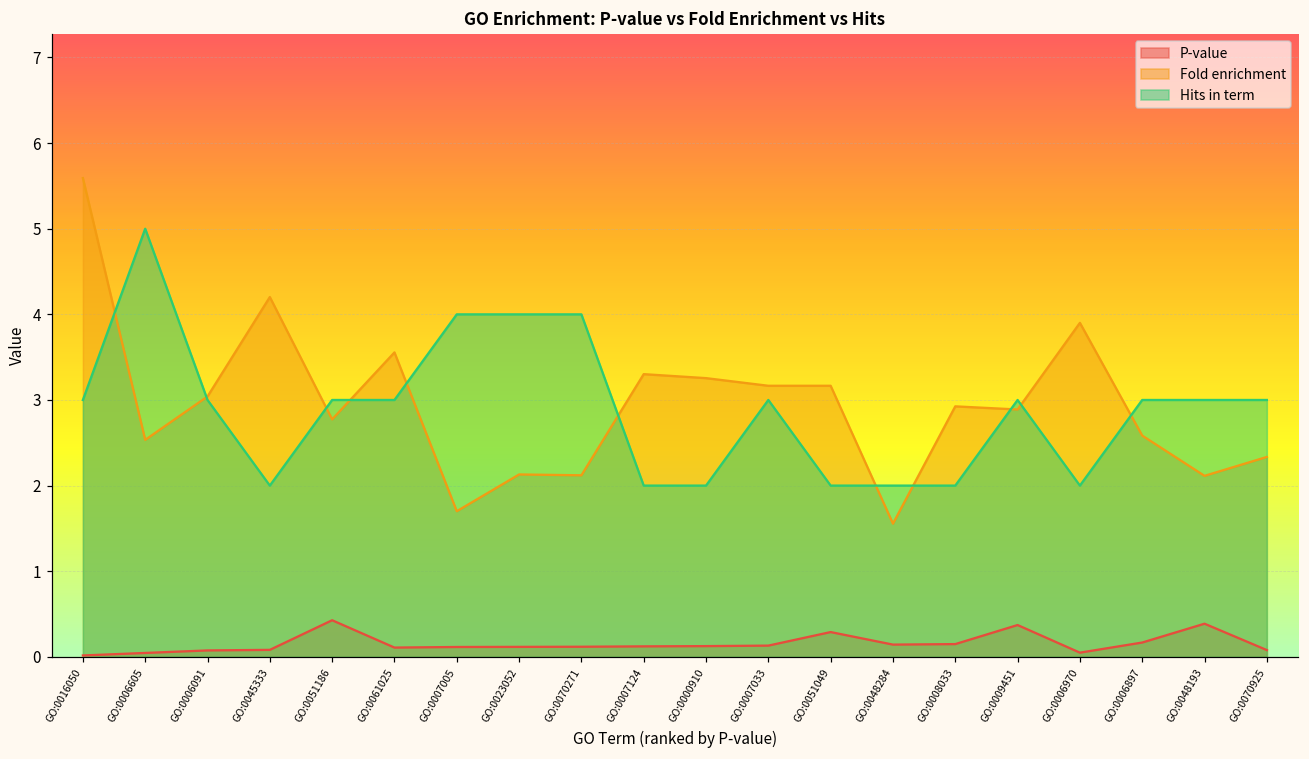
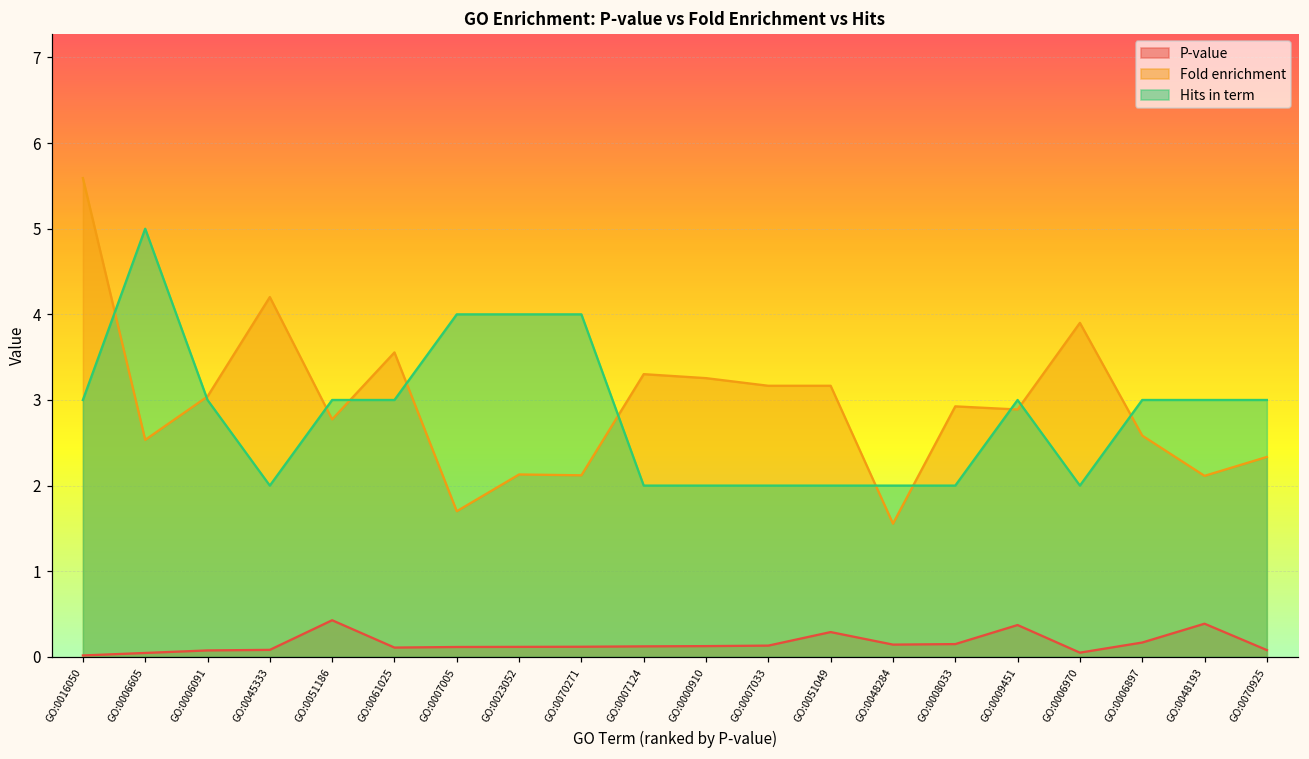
Hits in term, GO:0007033: 3 -> 2
